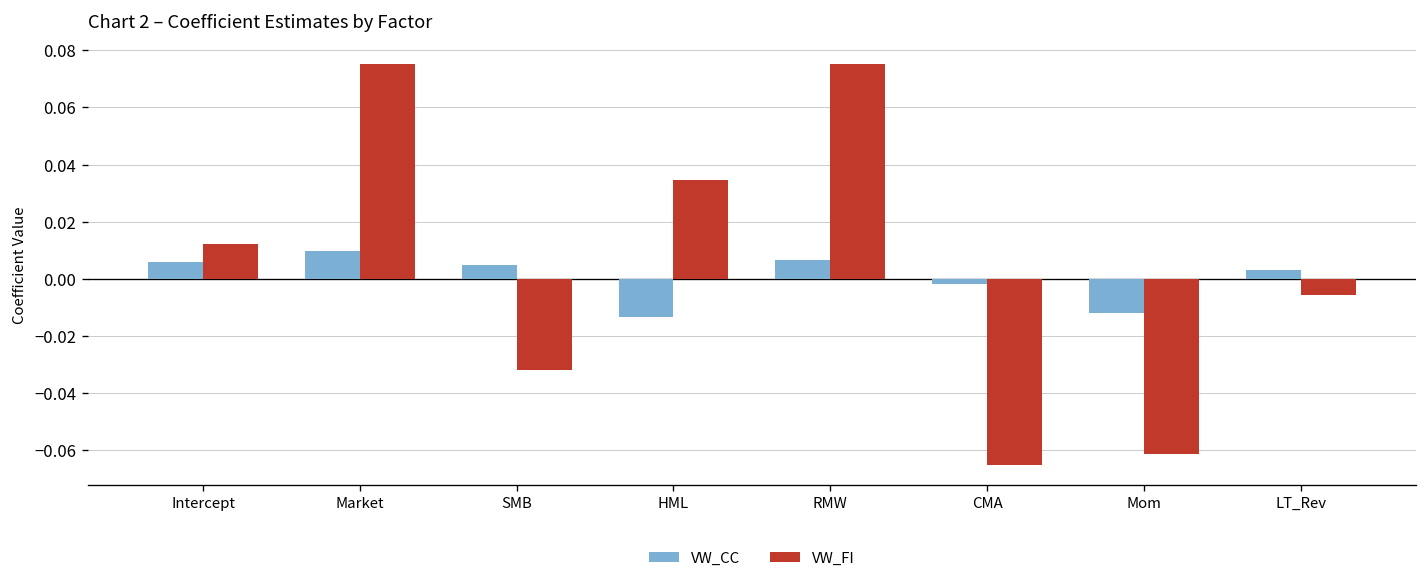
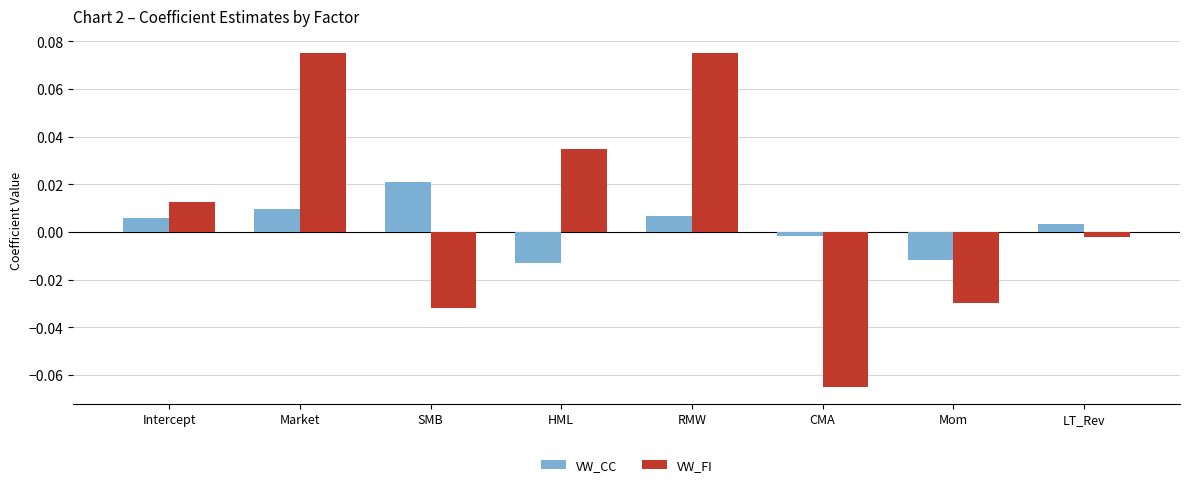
VW_CC, SMB: 0.005 -> 0.021
VW_FI, Mom: -0.061 -> -0.030
VW_FI, LT_Rev: -0.006 -> -0.002
